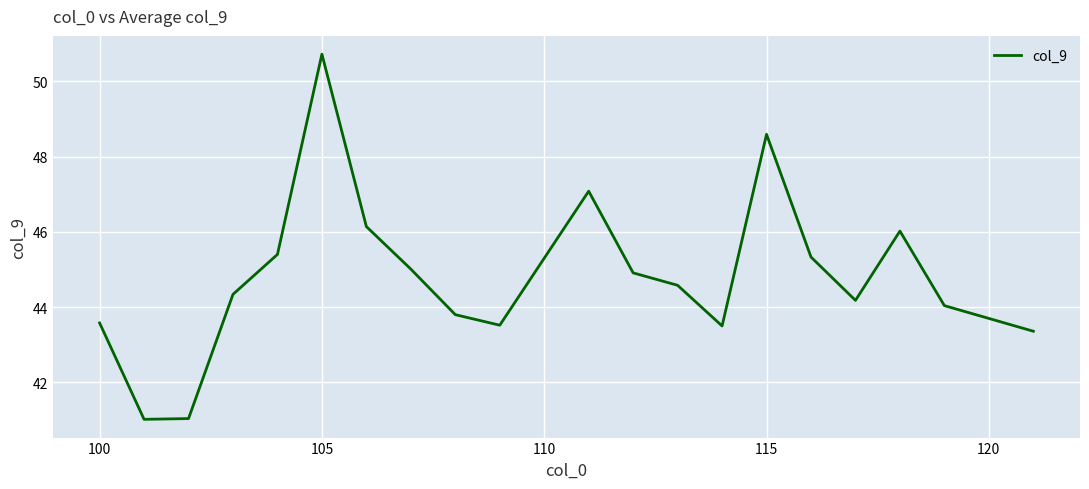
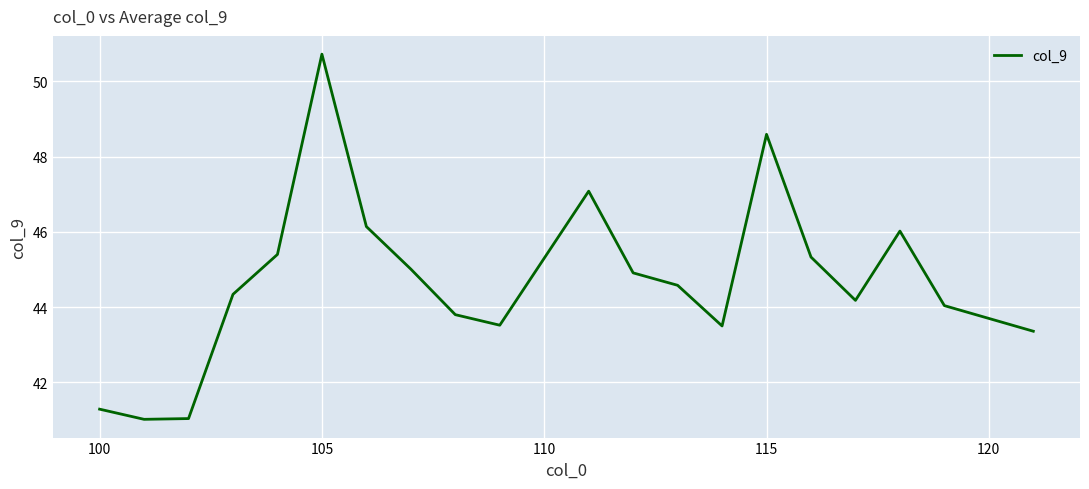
100: 43.6 -> 41.3
